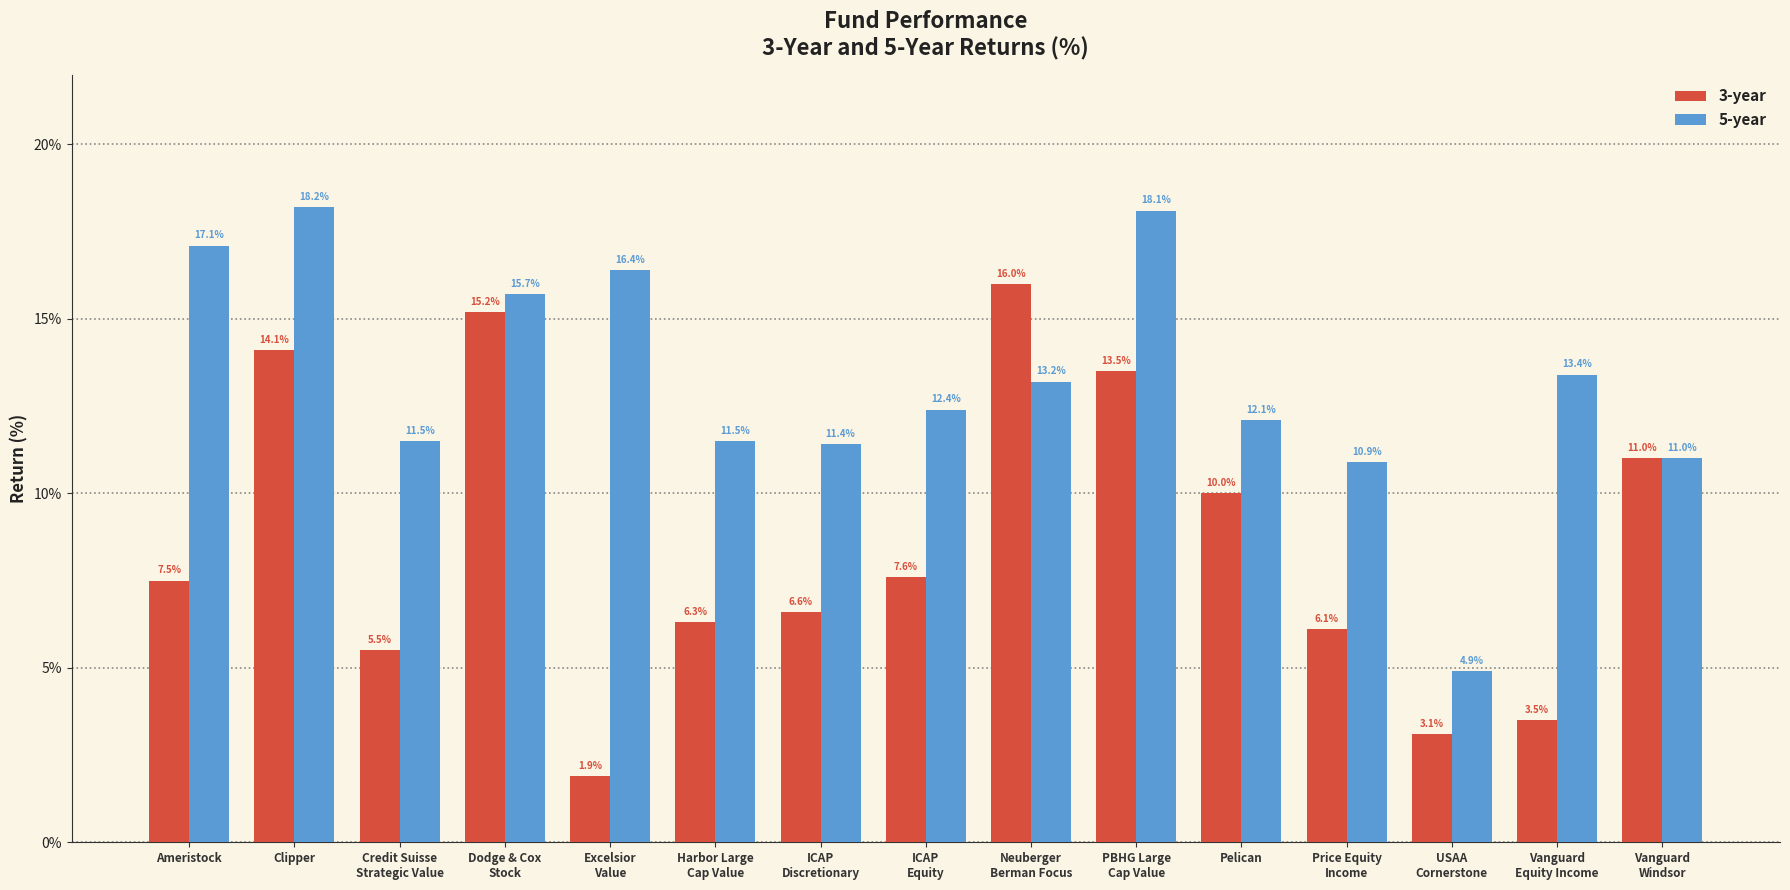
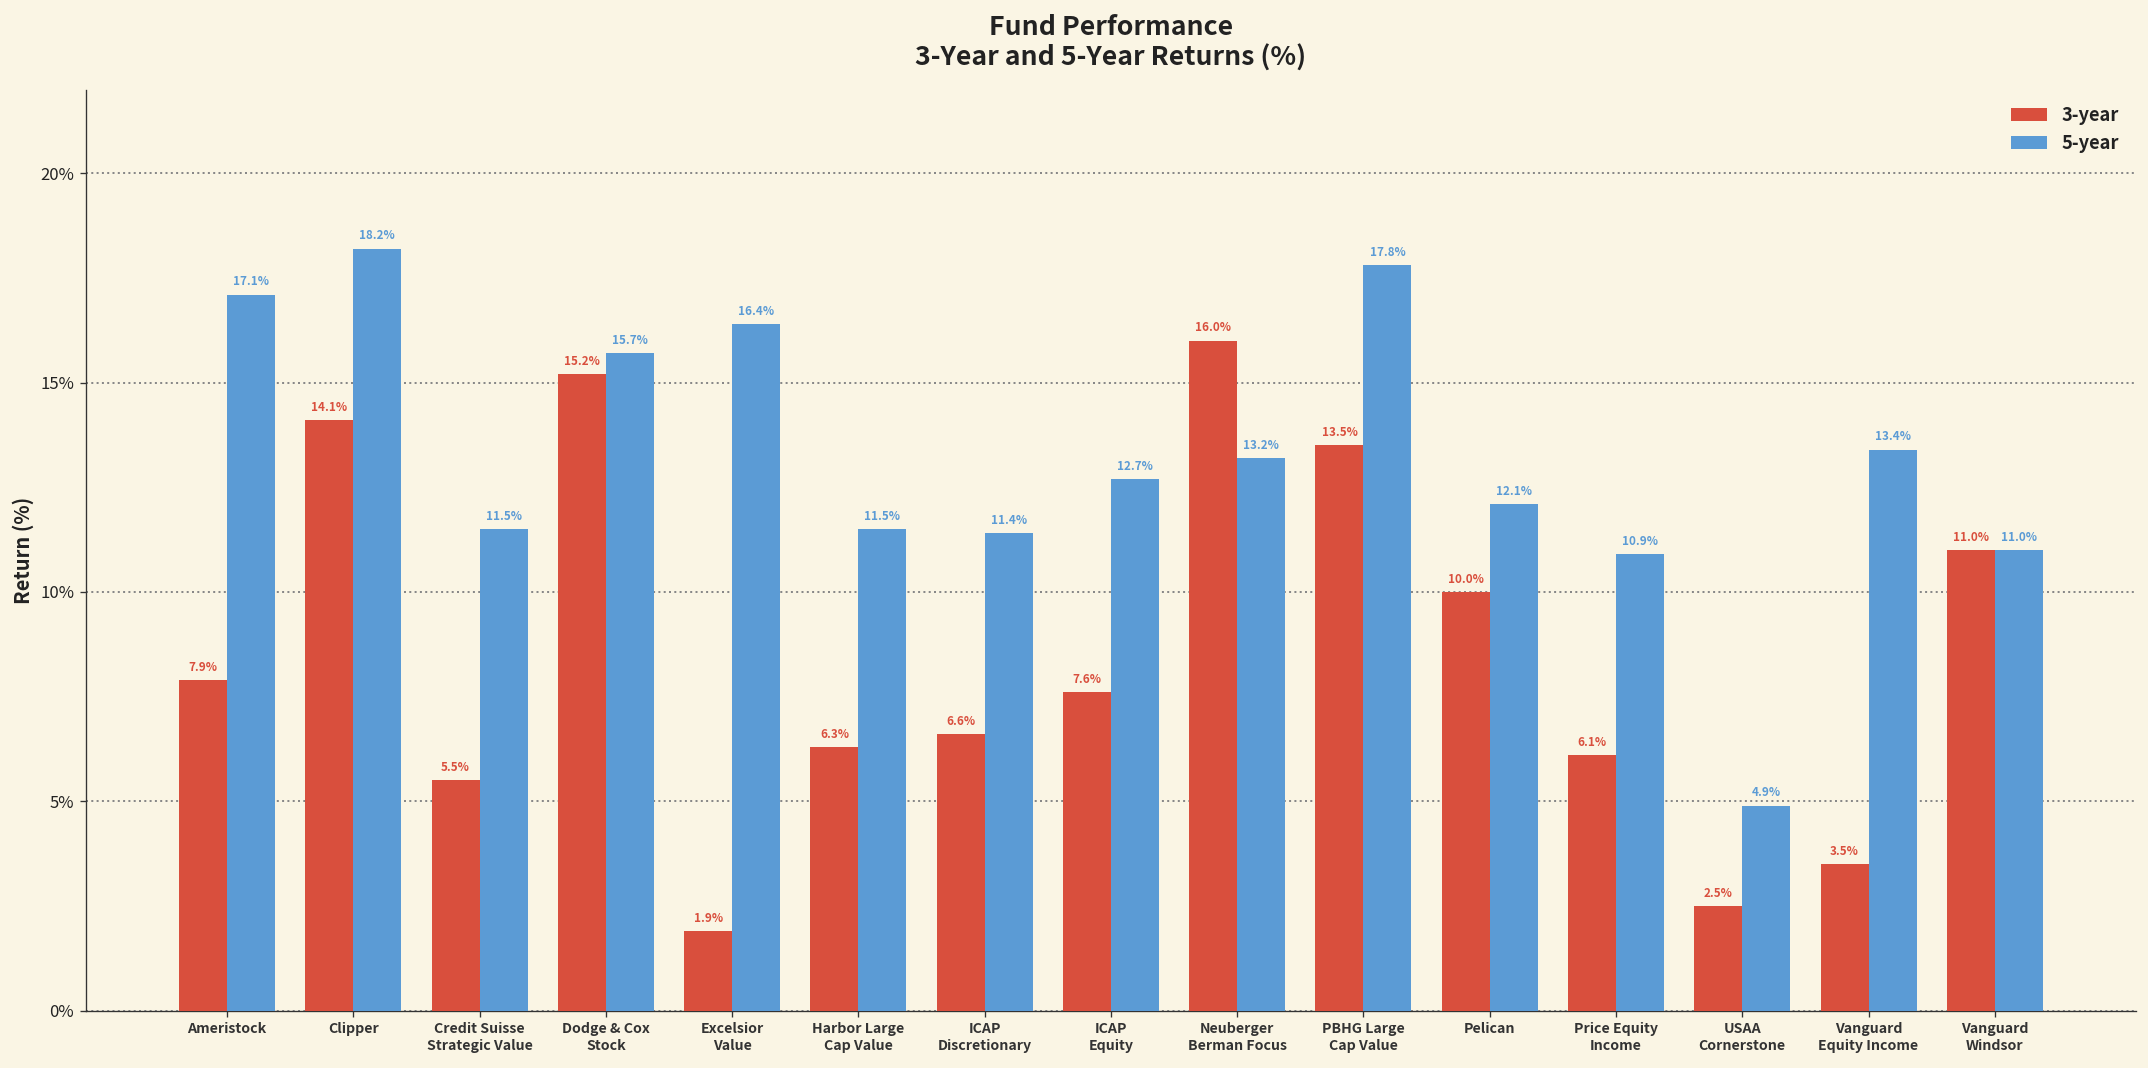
3-year, Ameristock: 7.5% -> 7.9%
5-year, ICAP Equity: 12.4% -> 12.7%
5-year, PBHG Large Cap Value: 18.1% -> 17.8%
3-year, USAA Cornerstone: 3.1% -> 2.5%
